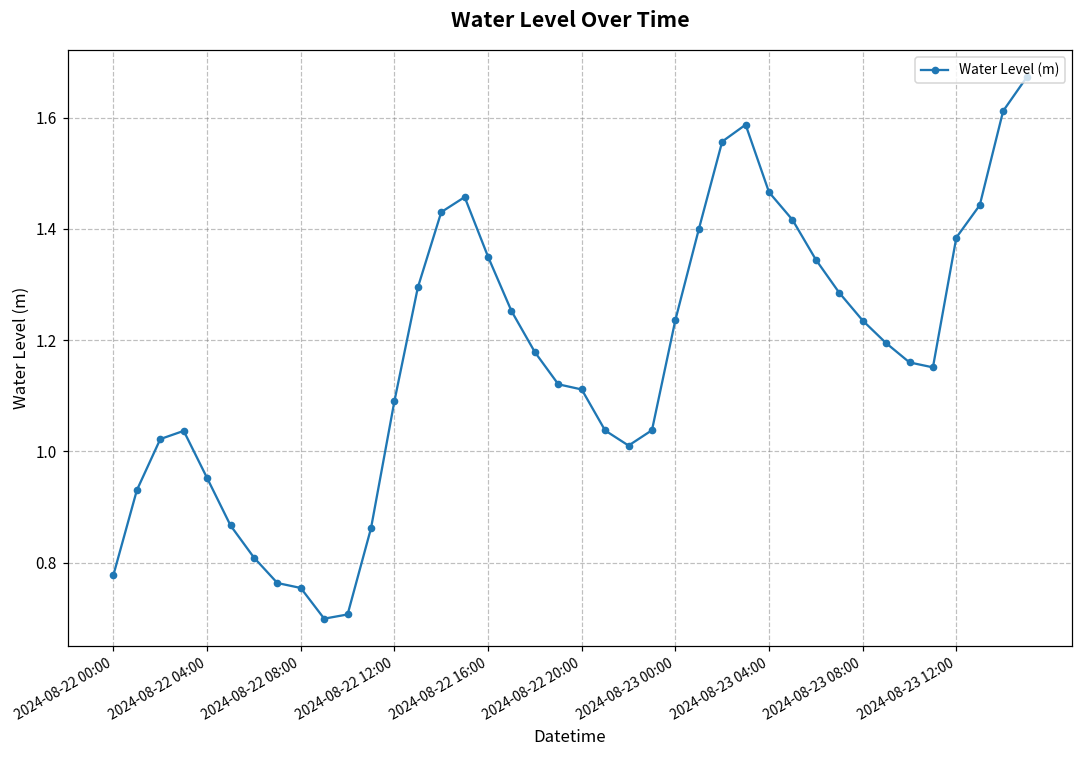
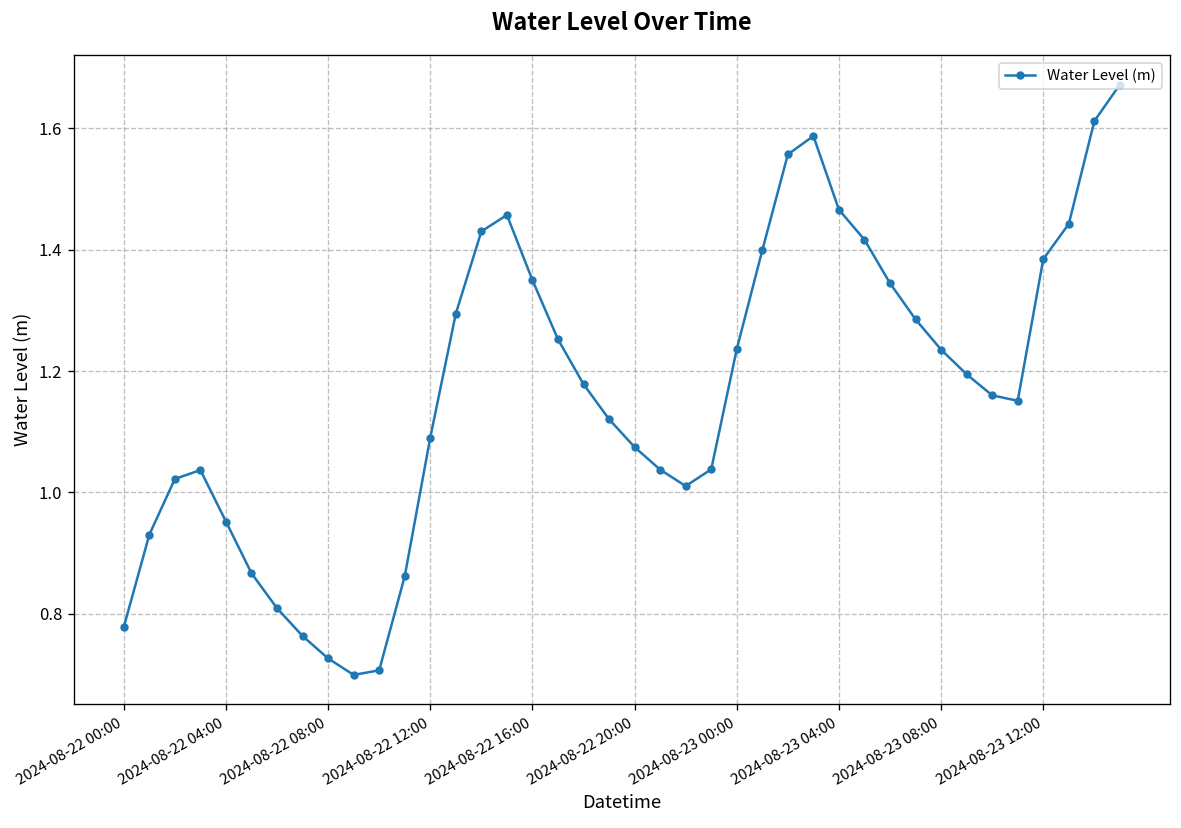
2024-08-22 08:00: 0.75 -> 0.73
2024-08-22 20:00: 1.11 -> 1.07
